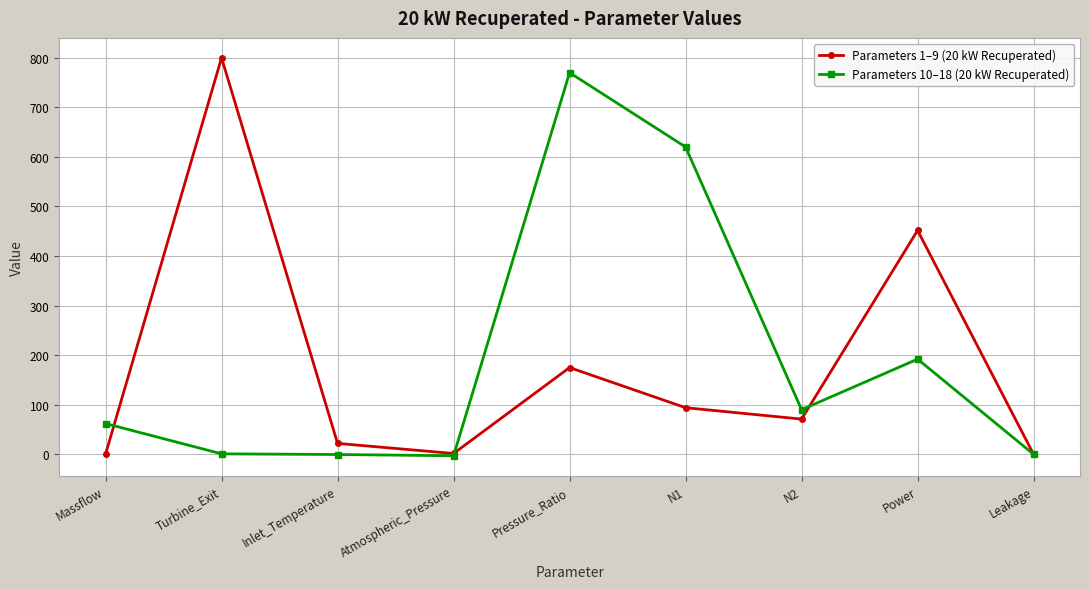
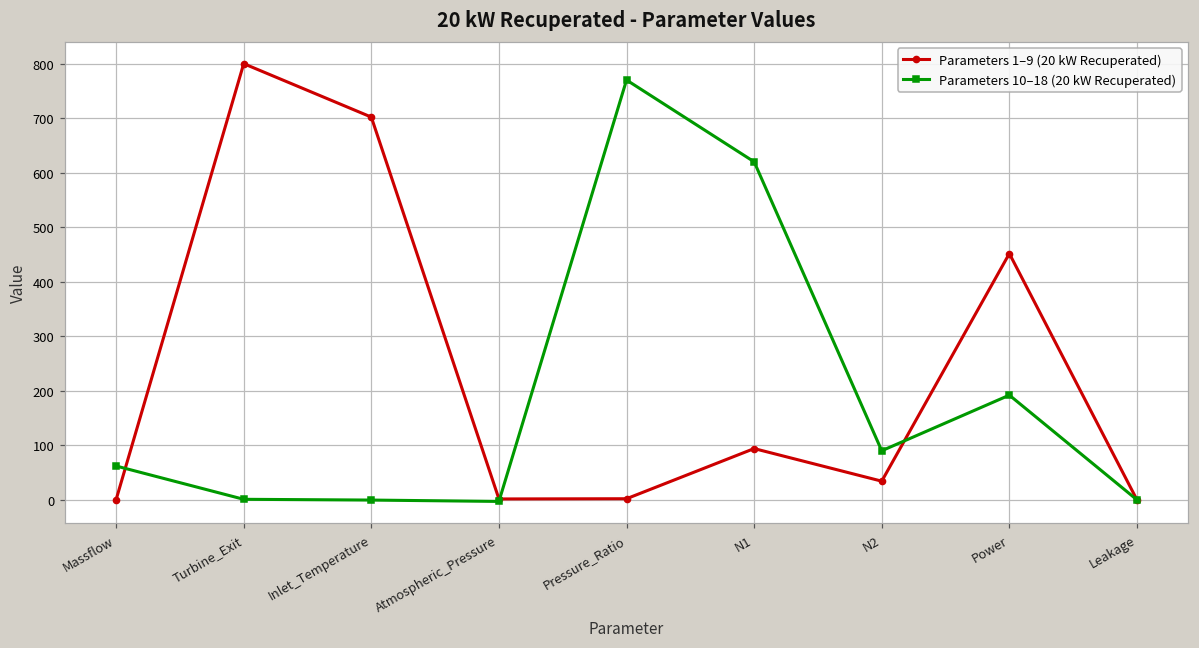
Parameters 1–9 (20 kW Recuperated), Inlet_Temperature: 20 -> 700
Parameters 1–9 (20 kW Recuperated), Pressure_Ratio: 180 -> 0
Parameters 1–9 (20 kW Recuperated), N2: 70 -> 30
